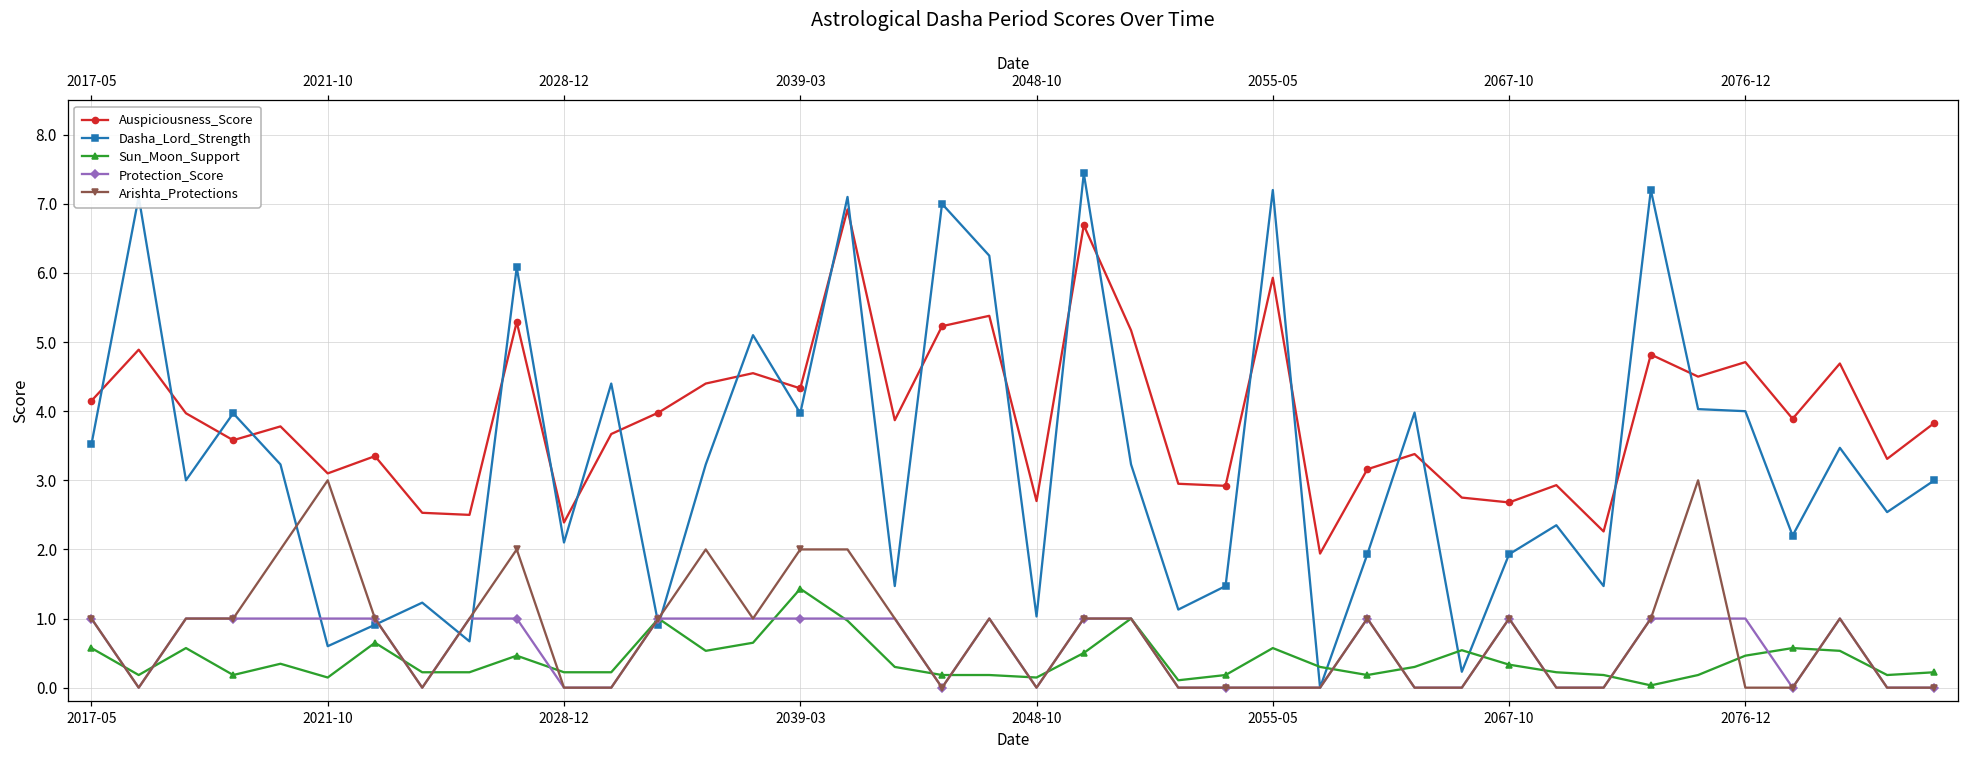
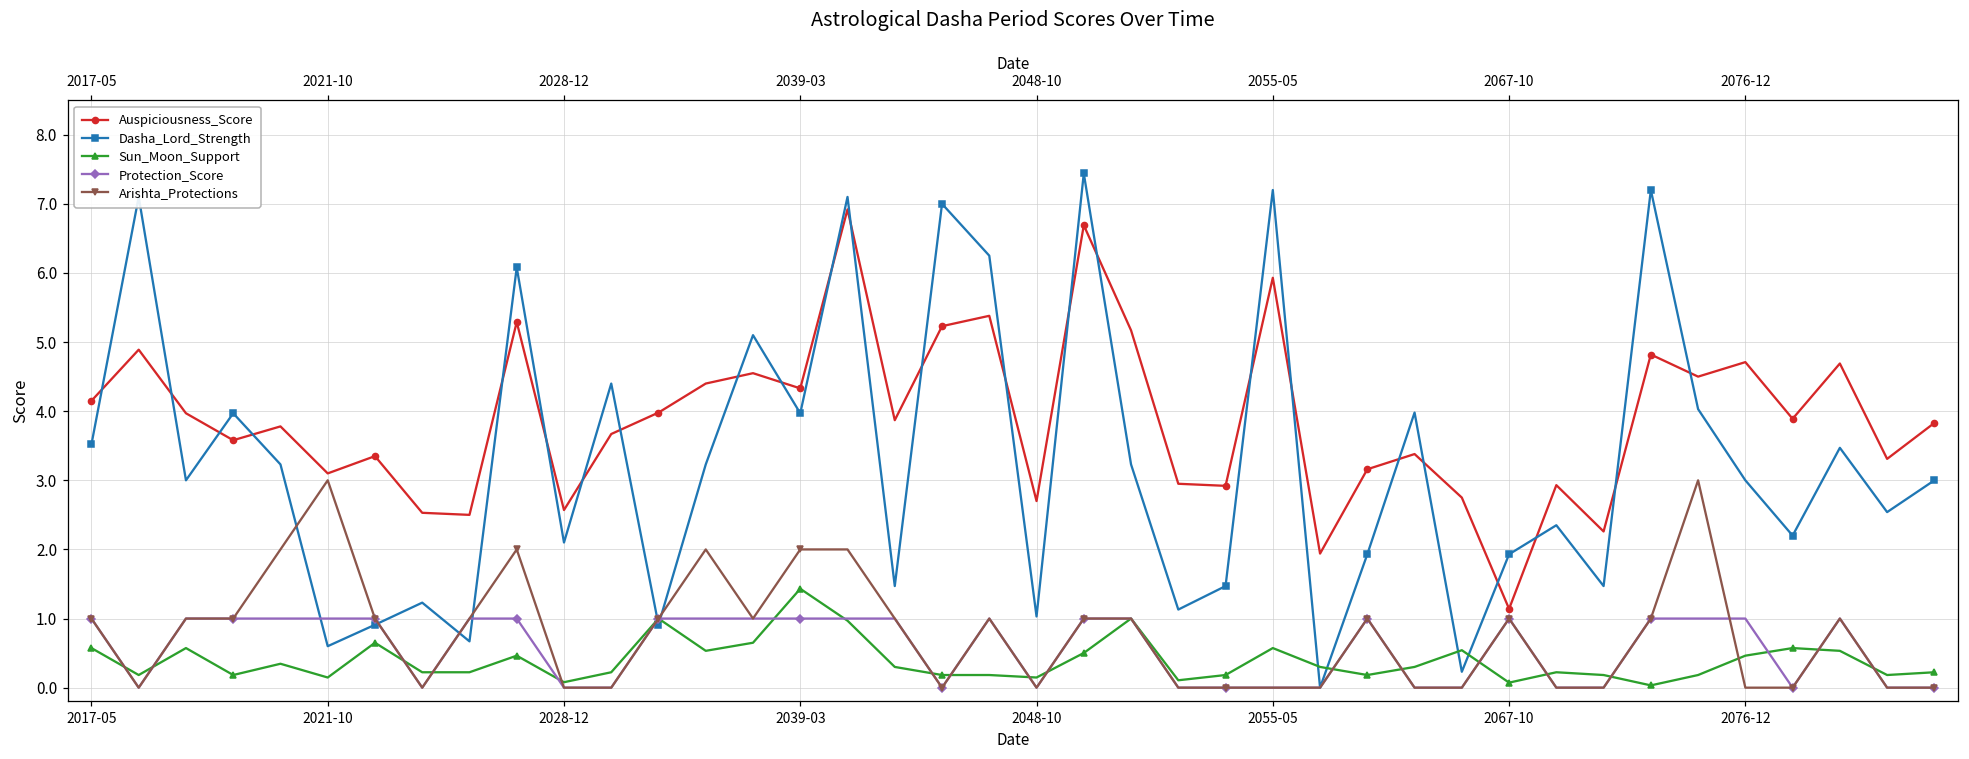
Auspiciousness_Score, 2028-12: 2.4 -> 2.6
Sun_Moon_Support, 2028-12: 0.2 -> 0.1
Auspiciousness_Score, 2067-10: 2.7 -> 1.1
Sun_Moon_Support, 2067-10: 0.3 -> 0.1
Dasha_Lord_Strength, 2076-12: 4 -> 3
